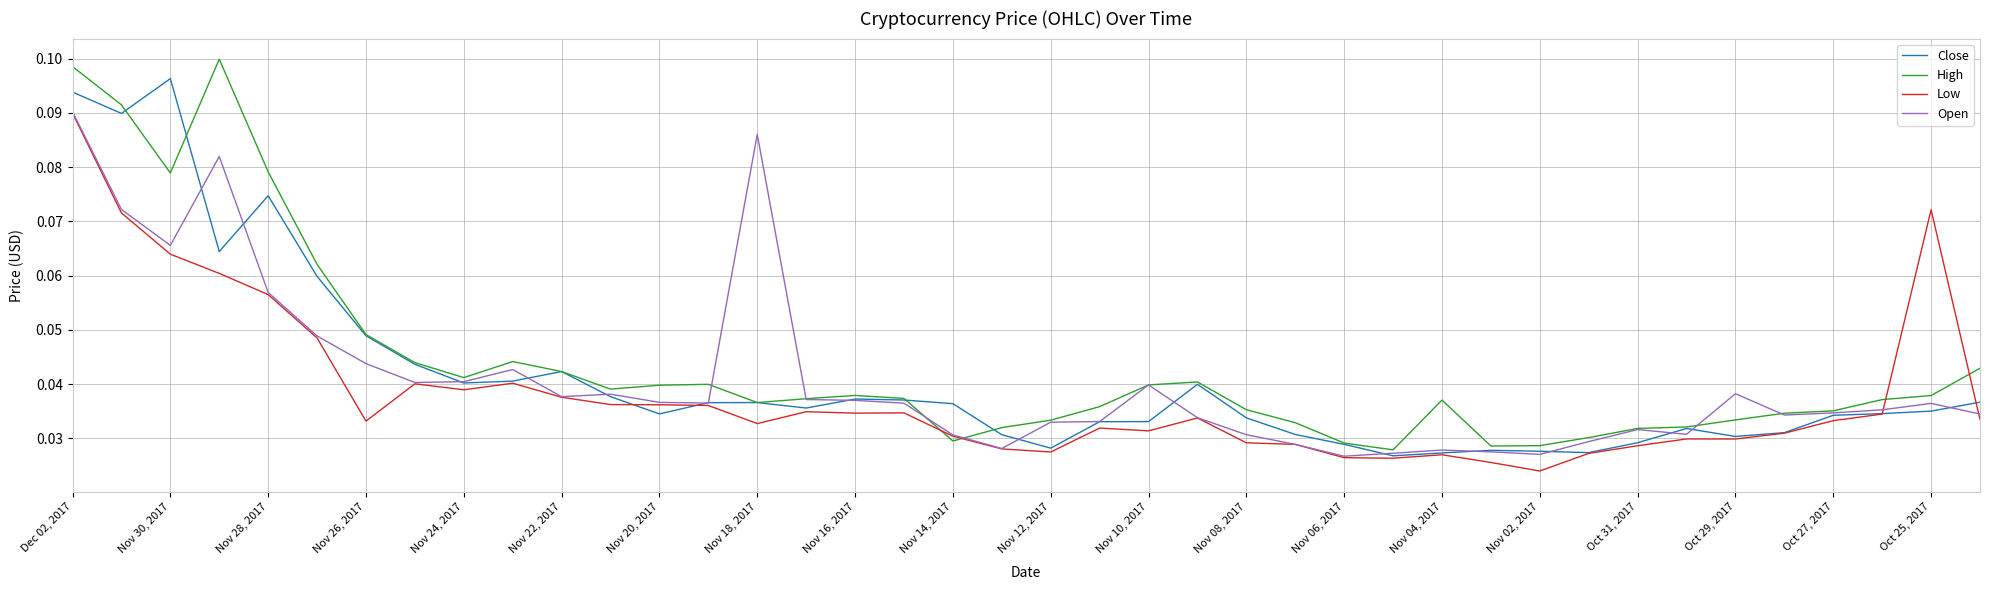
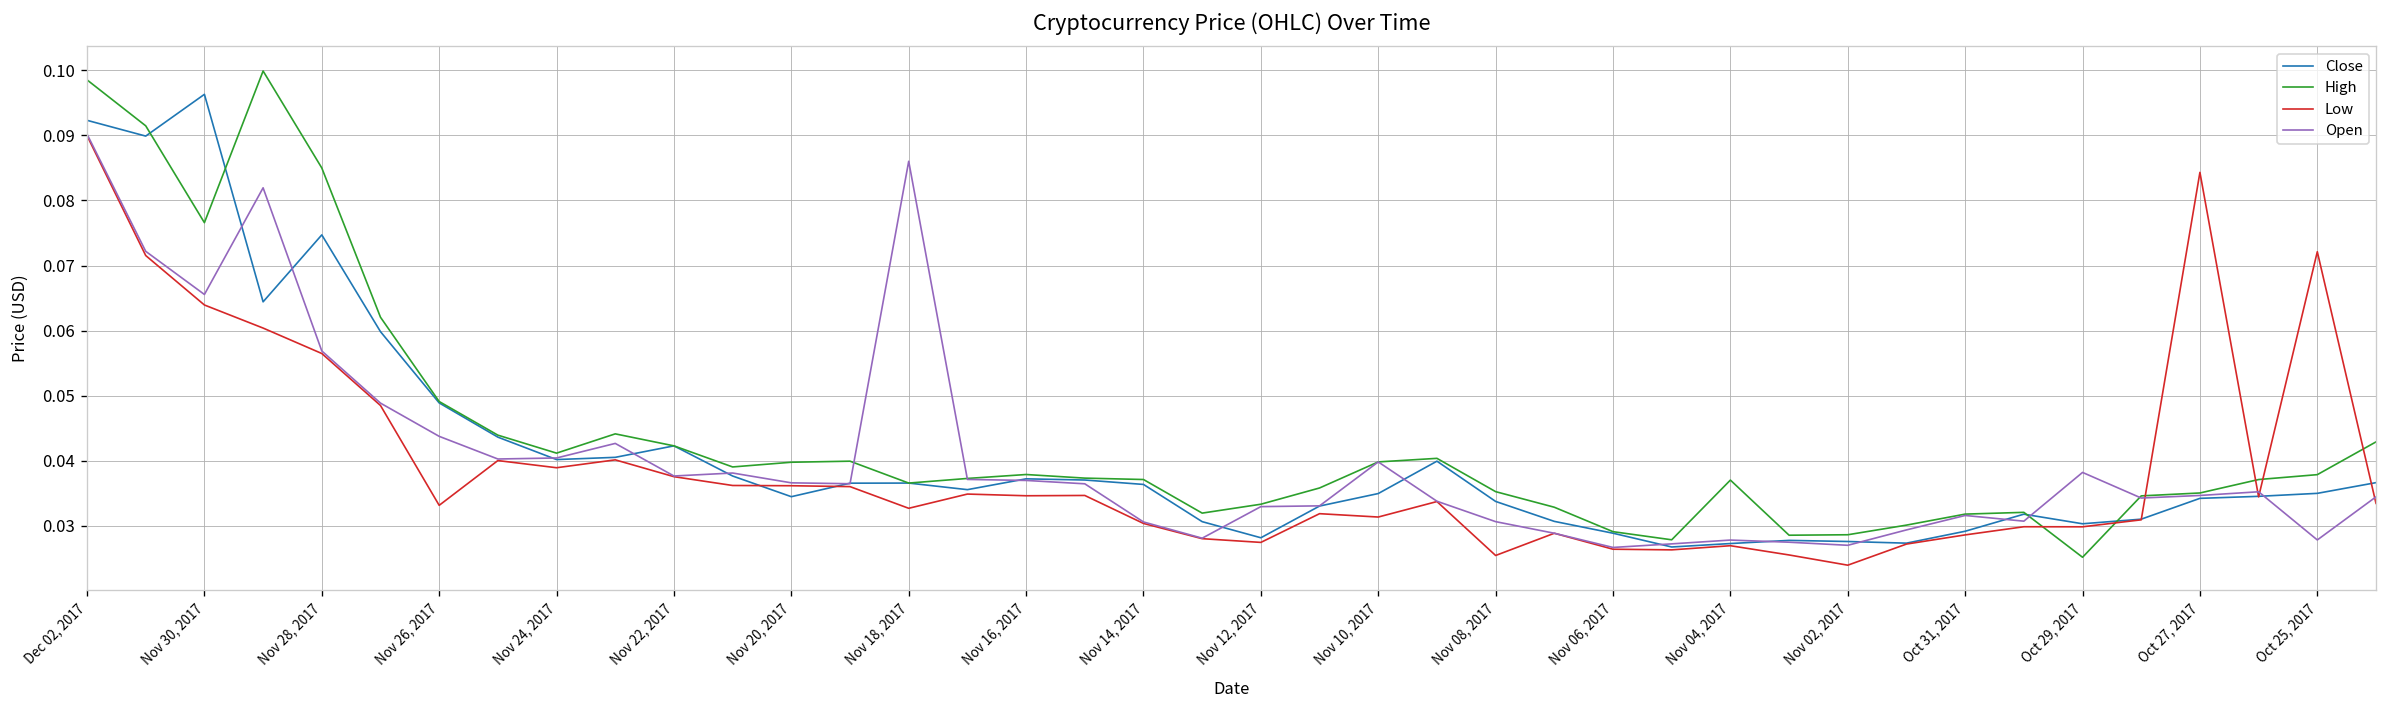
Close, Dec 02, 2017: 0.094 -> 0.092
High, Nov 30, 2017: 0.079 -> 0.077
High, Nov 28, 2017: 0.079 -> 0.085
High, Nov 14, 2017: 0.030 -> 0.037
Close, Nov 10, 2017: 0.033 -> 0.035
Low, Nov 08, 2017: 0.029 -> 0.025
High, Oct 29, 2017: 0.033 -> 0.025
Low, Oct 27, 2017: 0.033 -> 0.084
Open, Oct 25, 2017: 0.036 -> 0.028
